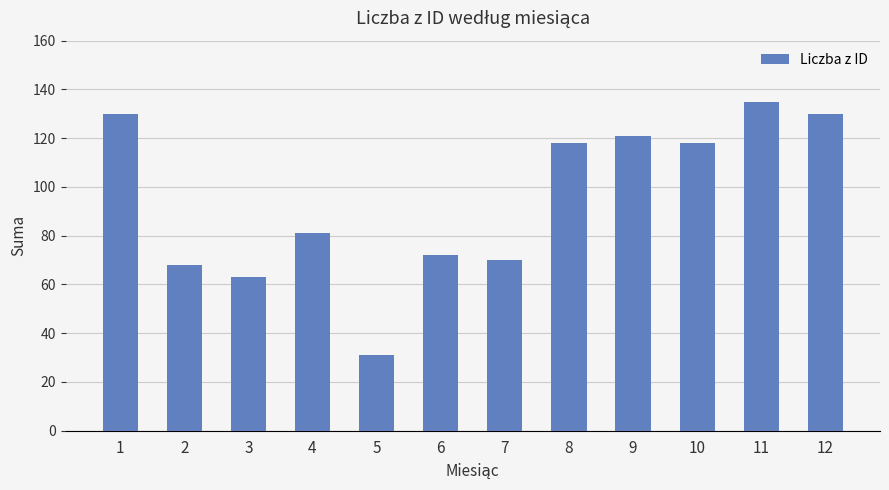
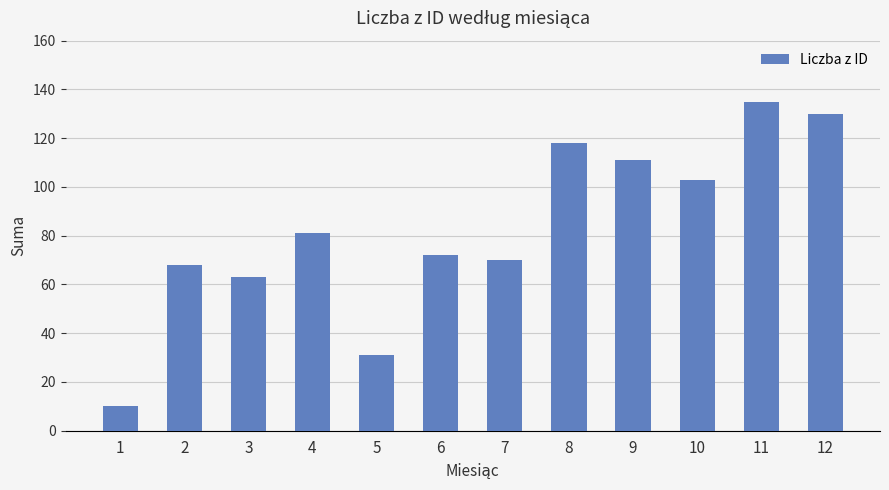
1: 130 -> 10
9: 121 -> 111
10: 118 -> 103
